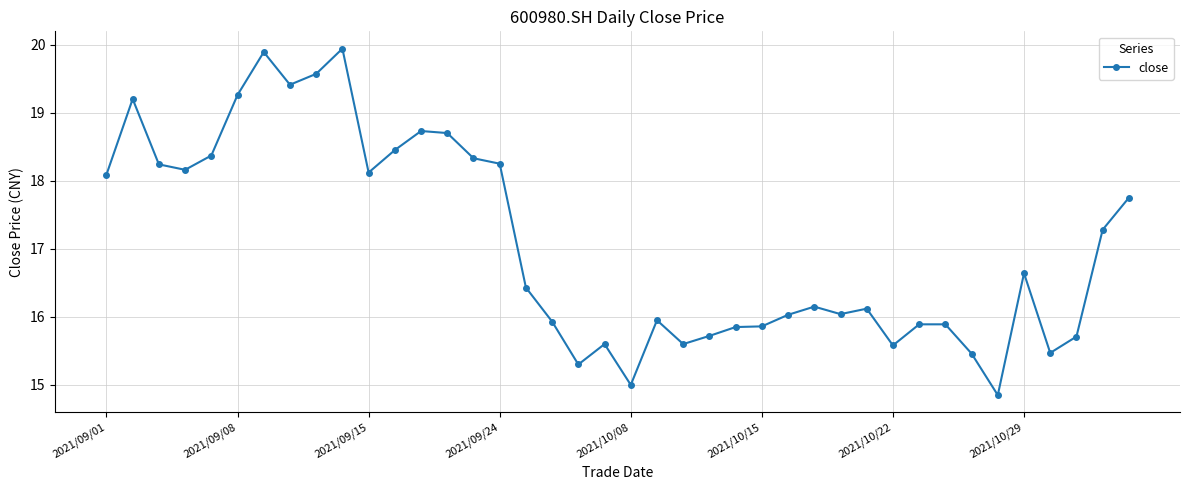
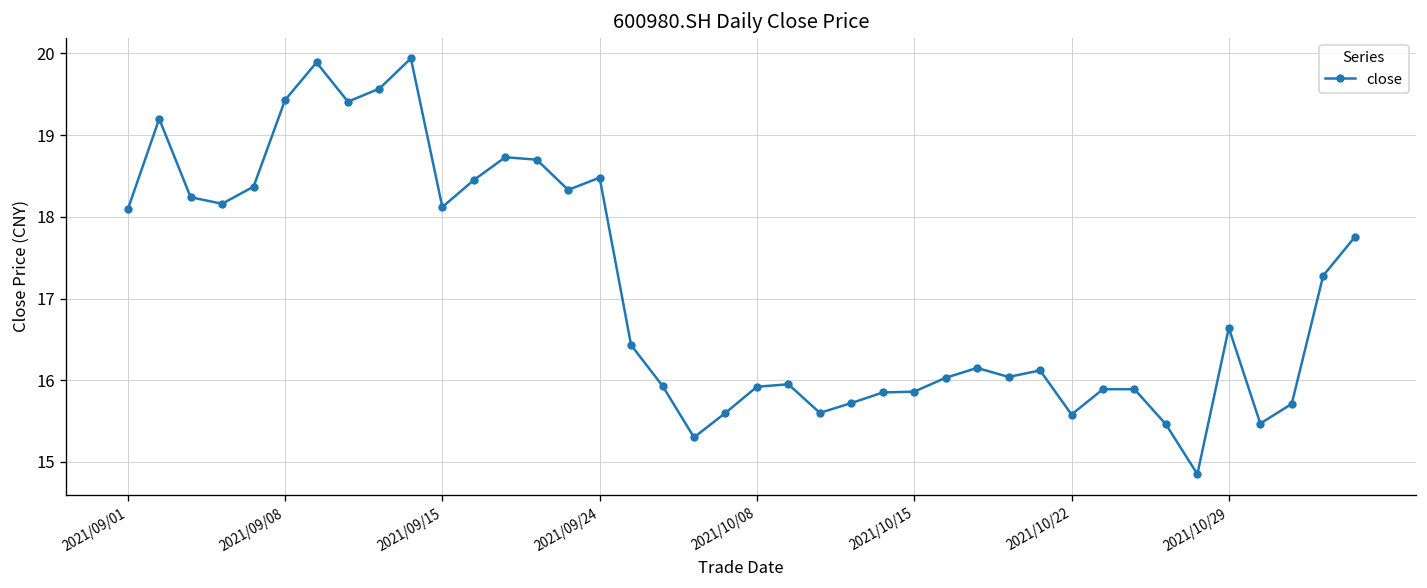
2021/09/08: 19.3 -> 19.4
2021/09/24: 18.3 -> 18.5
2021/10/08: 15.0 -> 15.9
